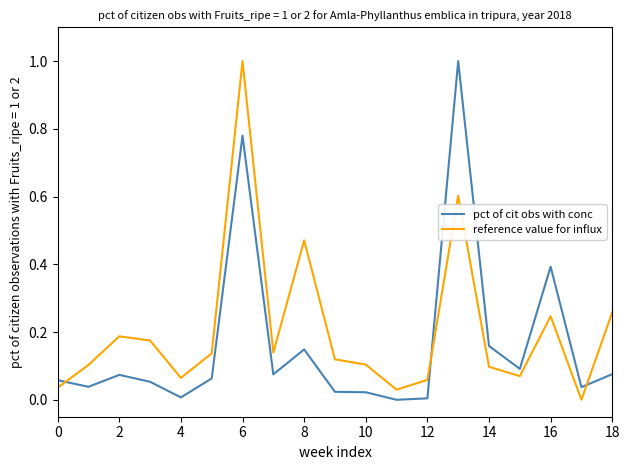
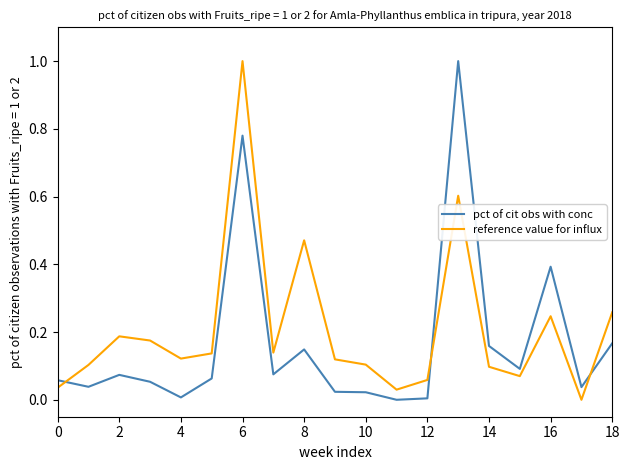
reference value for influx, 4: 0.06 -> 0.12
pct of cit obs with conc, 18: 0.08 -> 0.17
